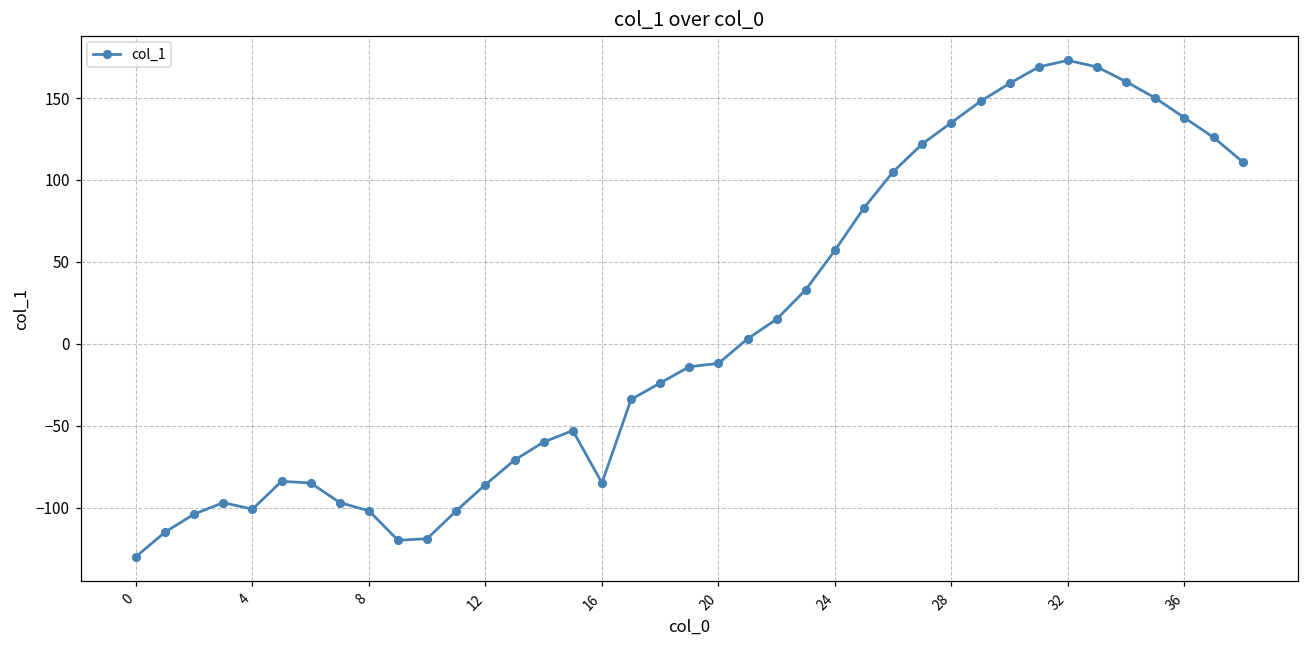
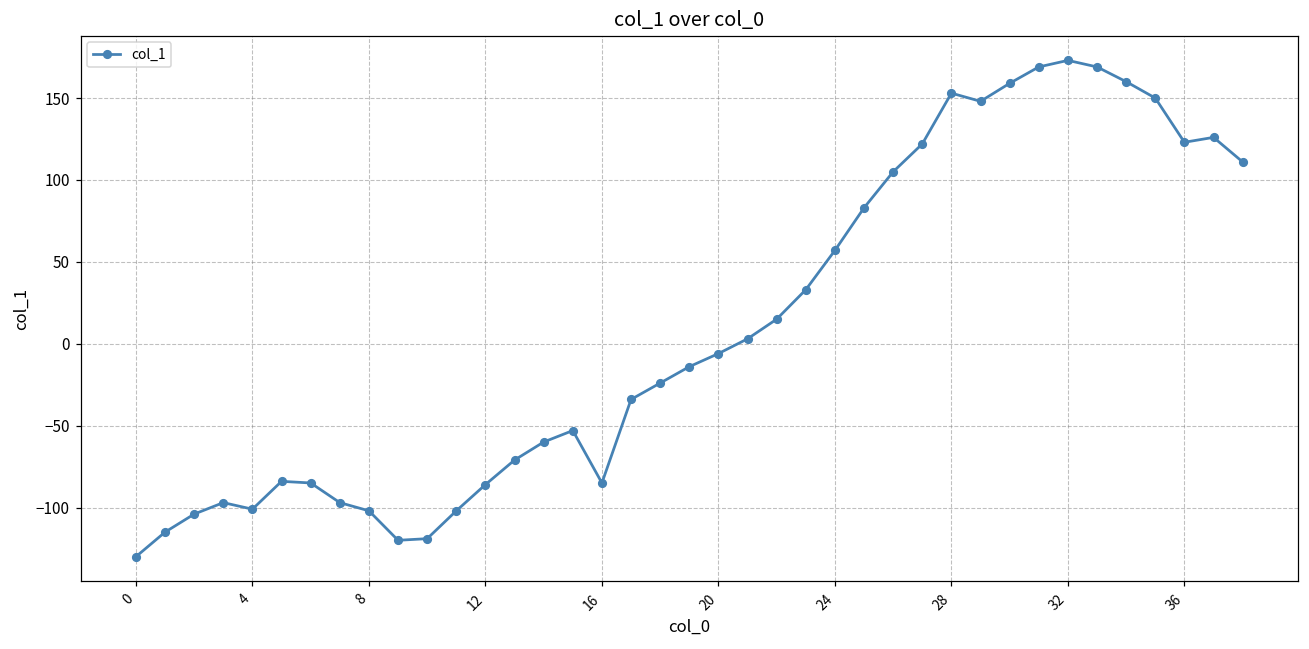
20: -12 -> -6
28: 135 -> 153
36: 138 -> 123
